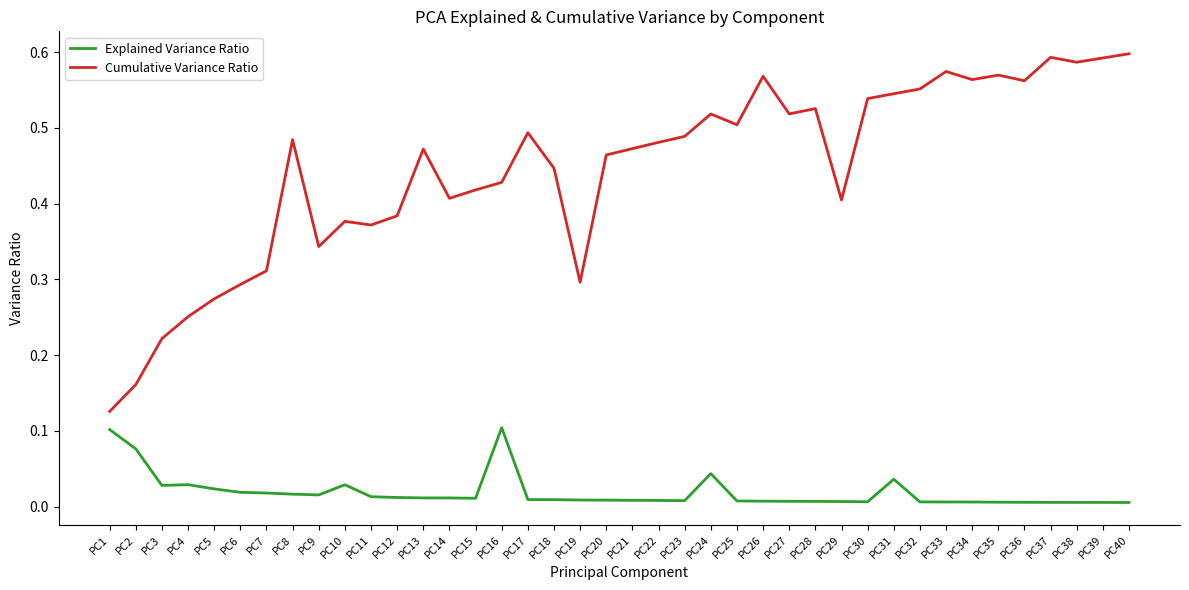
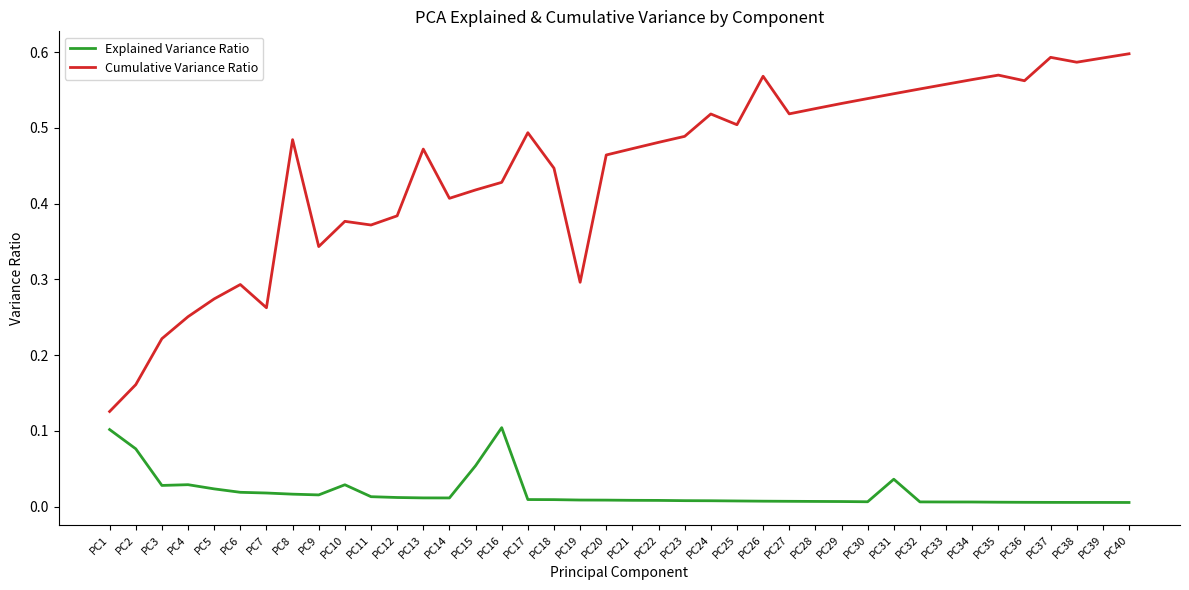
Cumulative Variance Ratio, PC7: 0.31 -> 0.26
Explained Variance Ratio, PC15: 0.01 -> 0.05
Explained Variance Ratio, PC24: 0.04 -> 0.01
Cumulative Variance Ratio, PC29: 0.40 -> 0.53
Cumulative Variance Ratio, PC33: 0.57 -> 0.56
